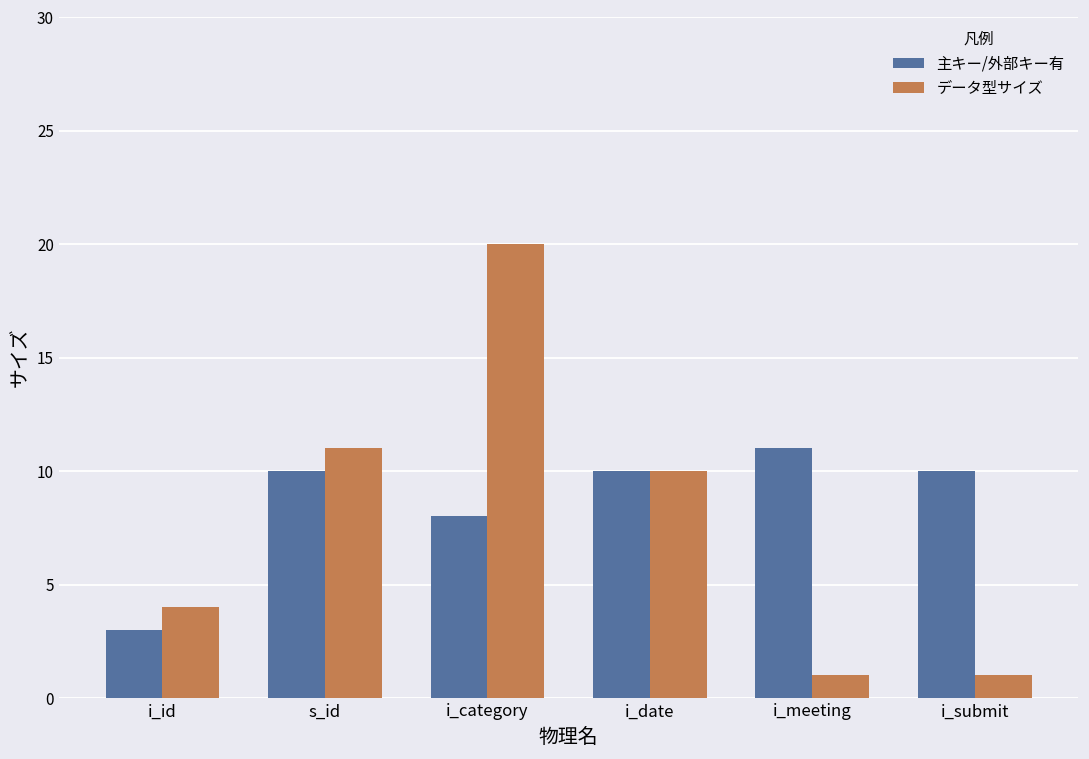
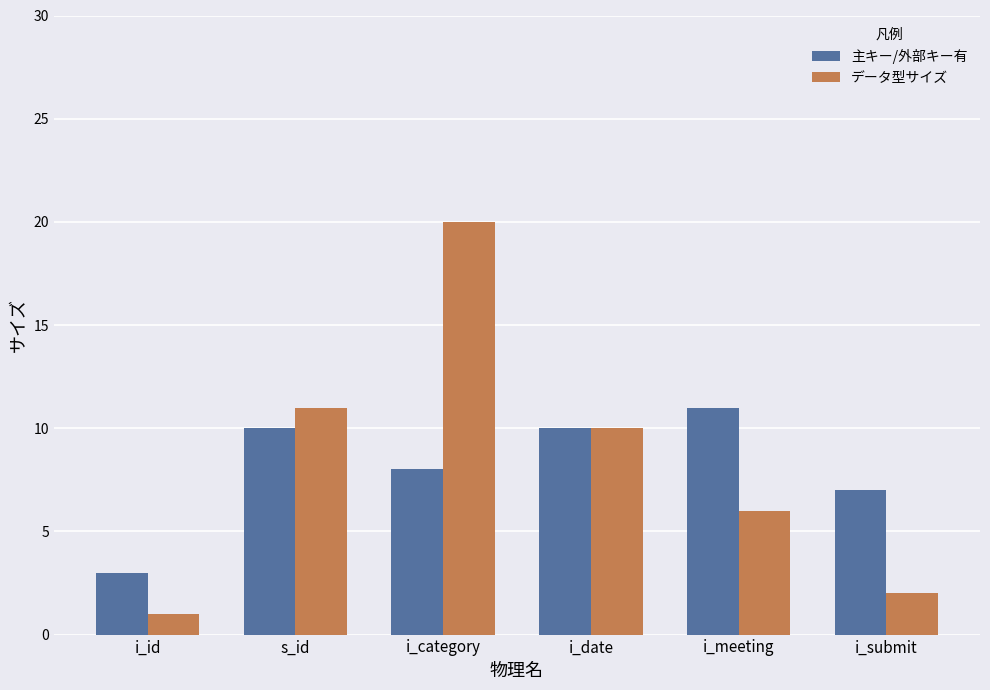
データ型サイズ, i_id: 4 -> 1
データ型サイズ, i_meeting: 1 -> 6
主キー/外部キー有, i_submit: 10 -> 7
データ型サイズ, i_submit: 1 -> 2
